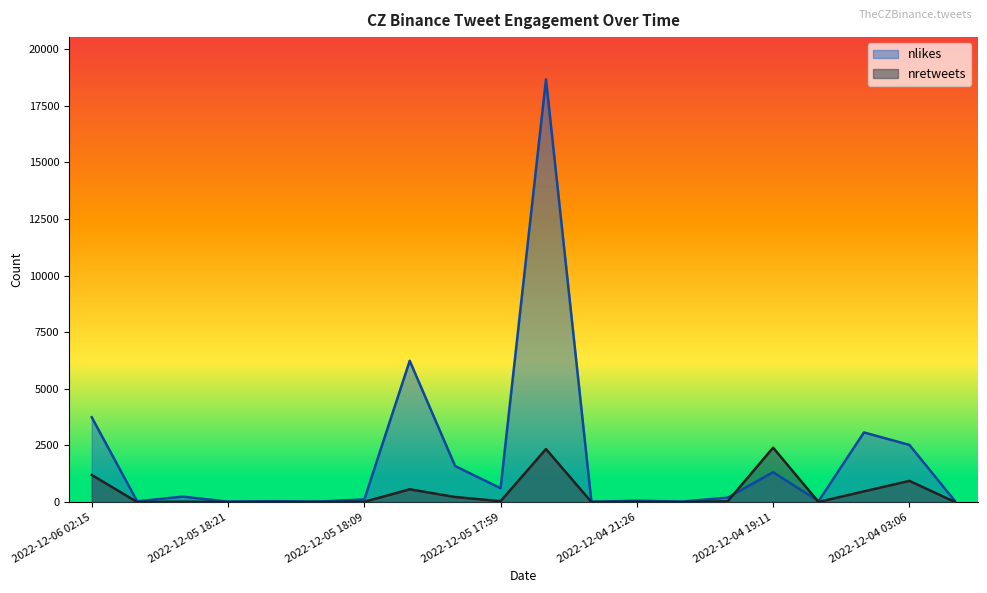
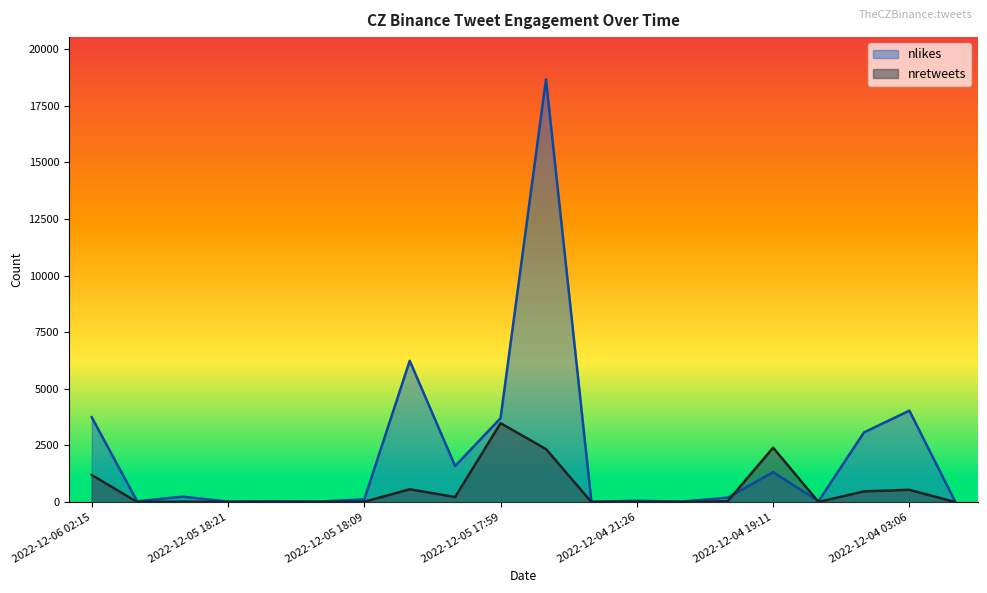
nlikes, 2022-12-05 17:59: 600 -> 3700
nretweets, 2022-12-05 17:59: 0 -> 3500
nlikes, 2022-12-04 03:06: 2500 -> 4000
nretweets, 2022-12-04 03:06: 900 -> 500
